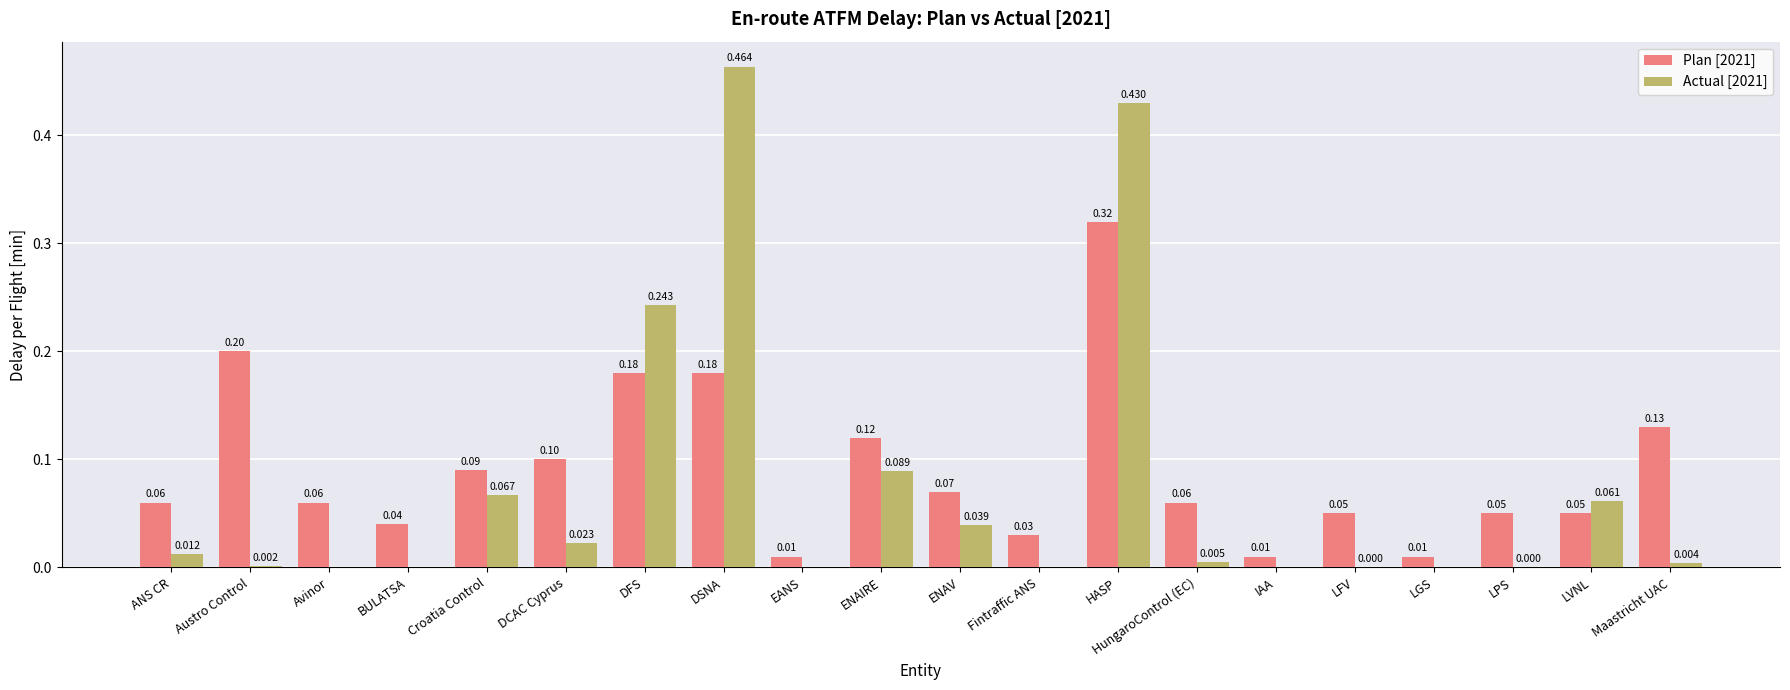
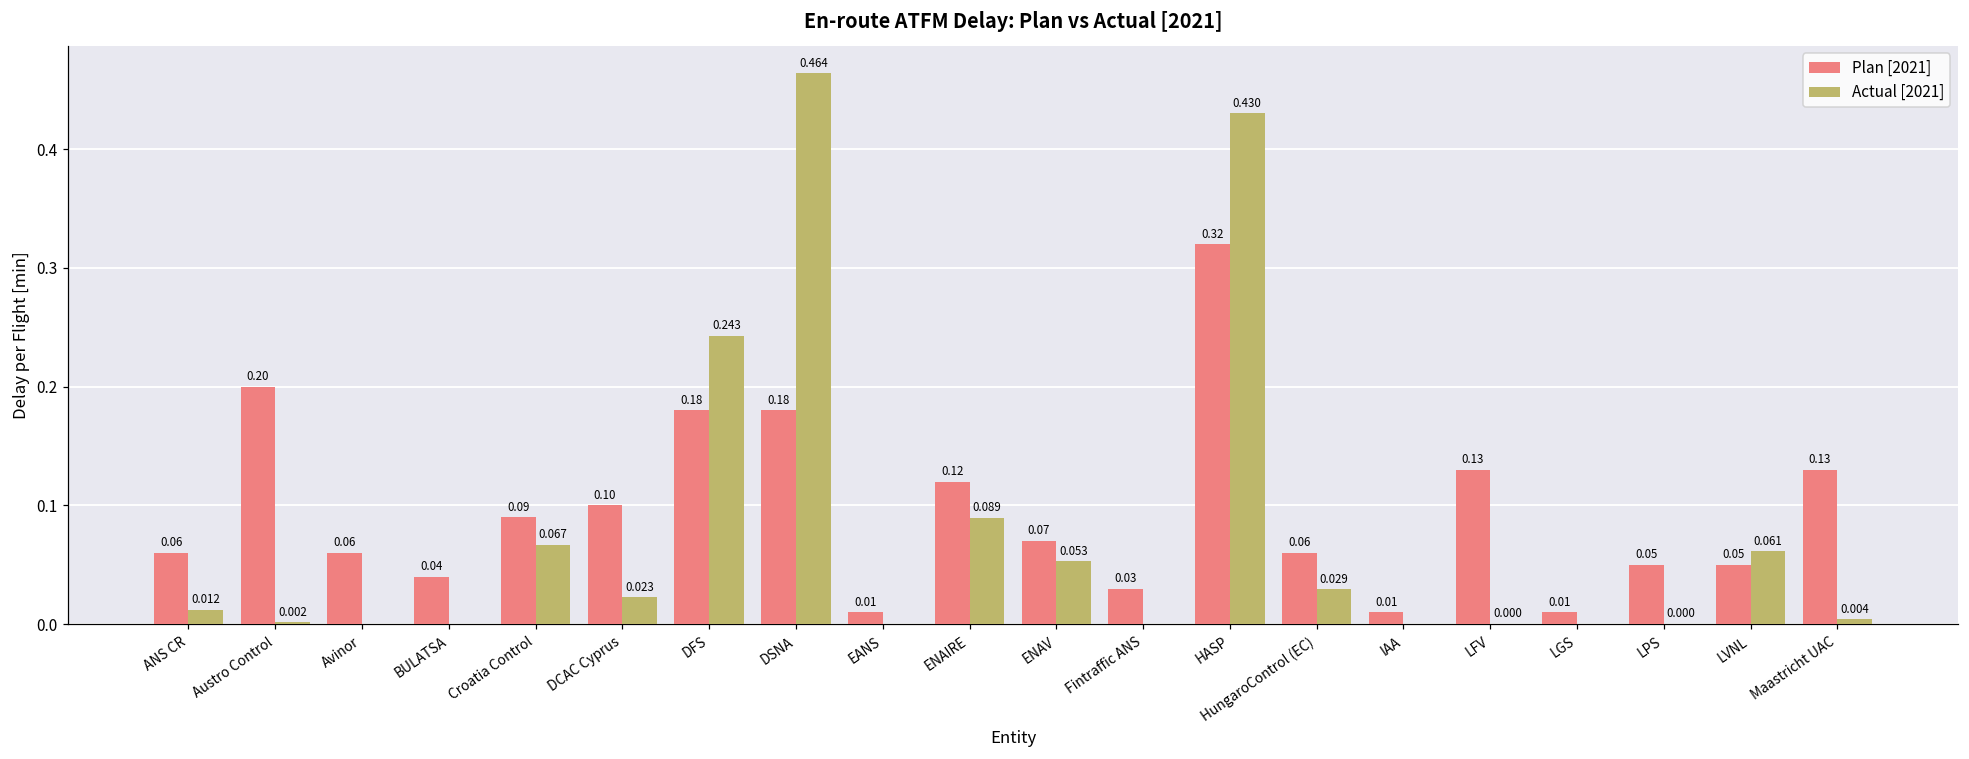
Actual [2021], ENAV: 0.039 -> 0.053
Actual [2021], HungaroControl (EC): 0.005 -> 0.029
Plan [2021], LFV: 0.05 -> 0.13
